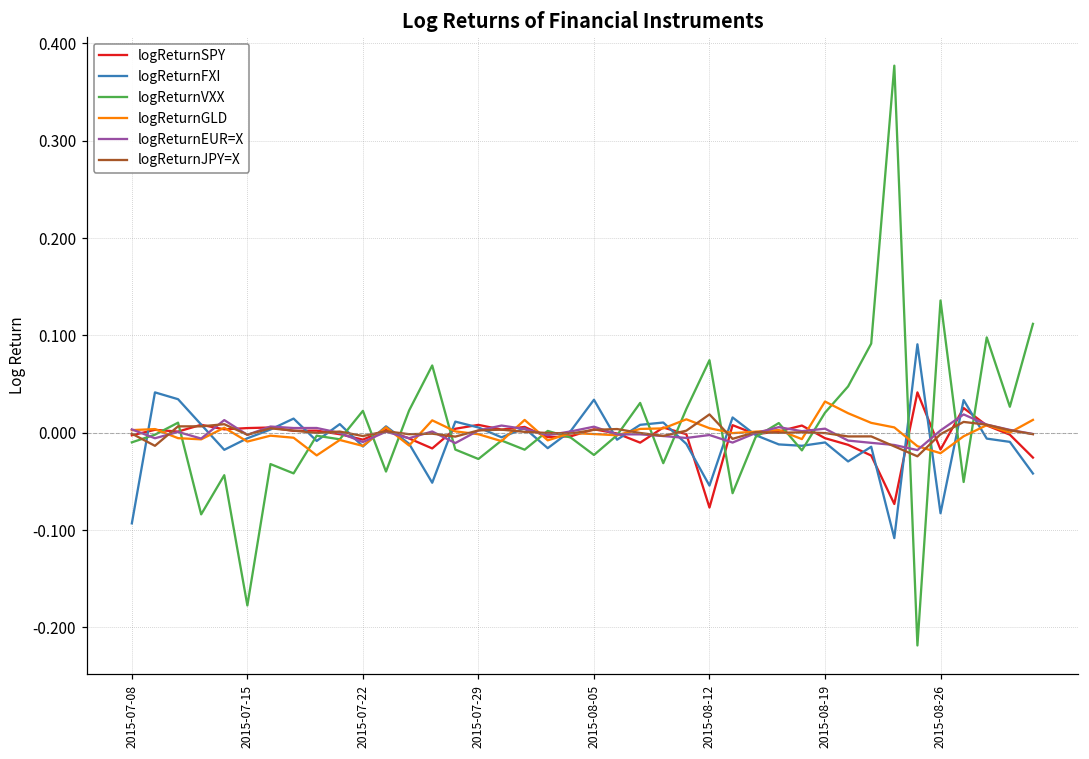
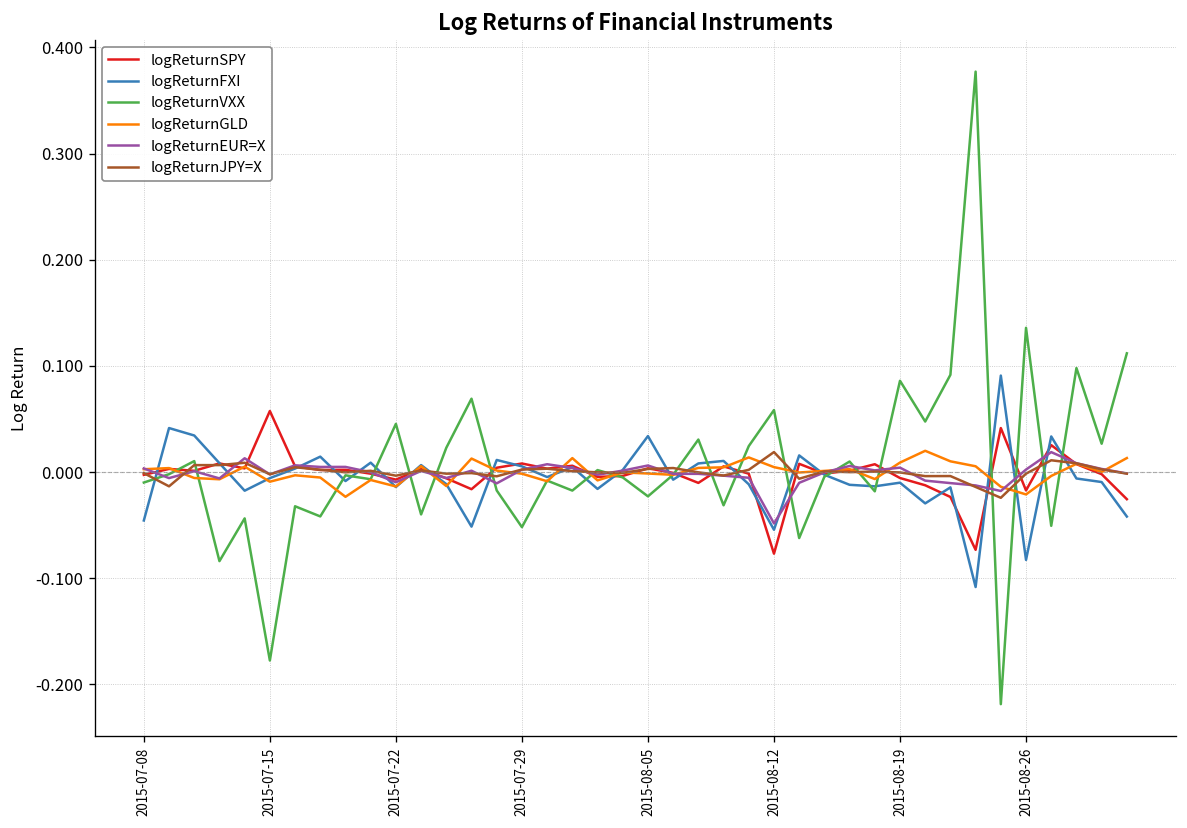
logReturnFXI, 2015-07-08: -0.09 -> -0.05
logReturnSPY, 2015-07-15: 0.00 -> 0.06
logReturnVXX, 2015-07-22: 0.02 -> 0.05
logReturnVXX, 2015-07-29: -0.03 -> -0.05
logReturnVXX, 2015-08-12: 0.07 -> 0.06
logReturnEUR=X, 2015-08-12: 0.00 -> -0.05
logReturnVXX, 2015-08-19: 0.02 -> 0.09
logReturnGLD, 2015-08-19: 0.03 -> 0.01
